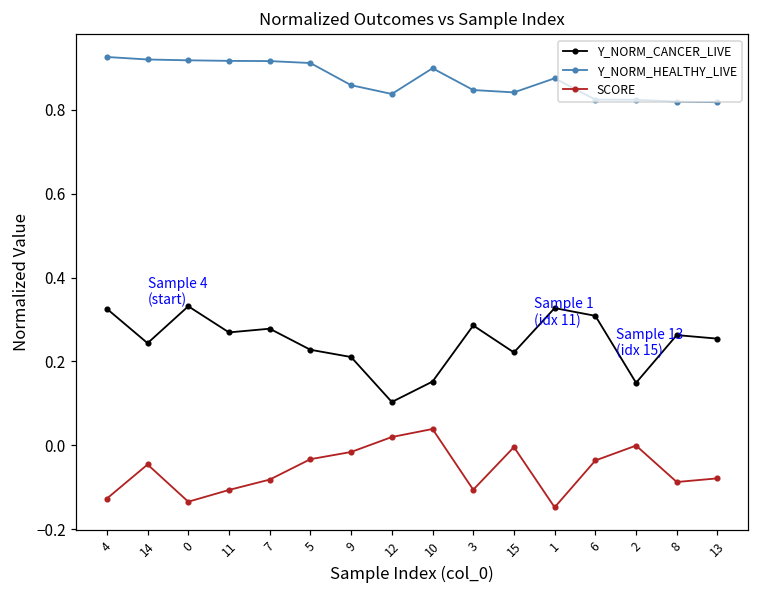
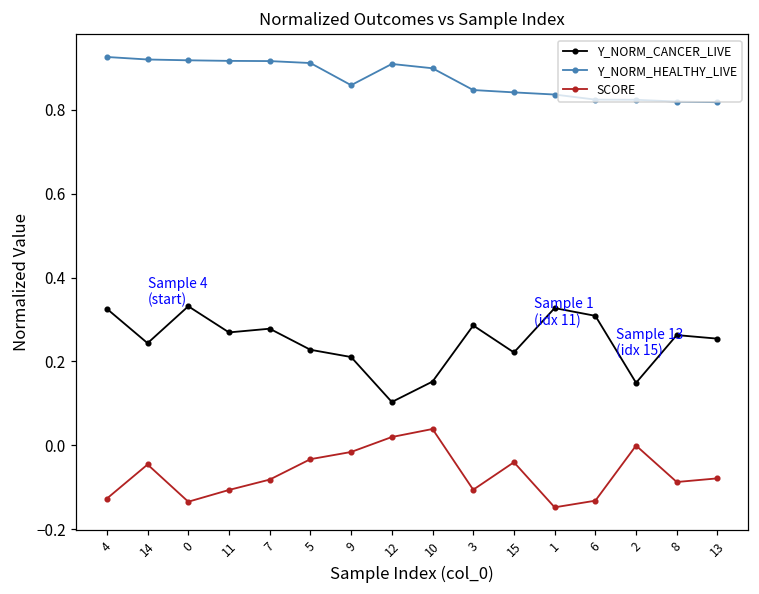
Y_NORM_HEALTHY_LIVE, 12: 0.84 -> 0.91
SCORE, 15: 0.00 -> -0.04
Y_NORM_HEALTHY_LIVE, 1: 0.88 -> 0.84
SCORE, 6: -0.04 -> -0.13
